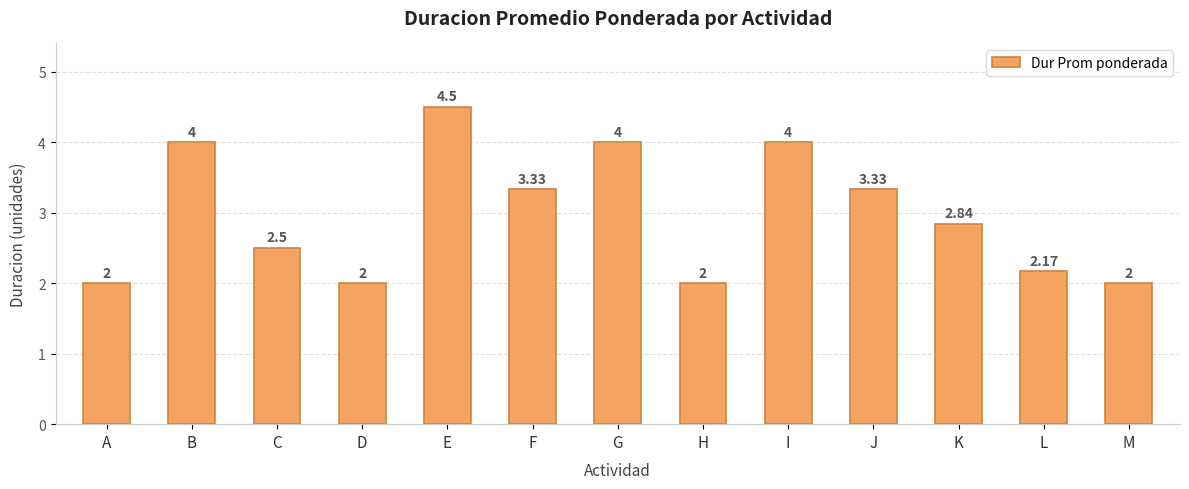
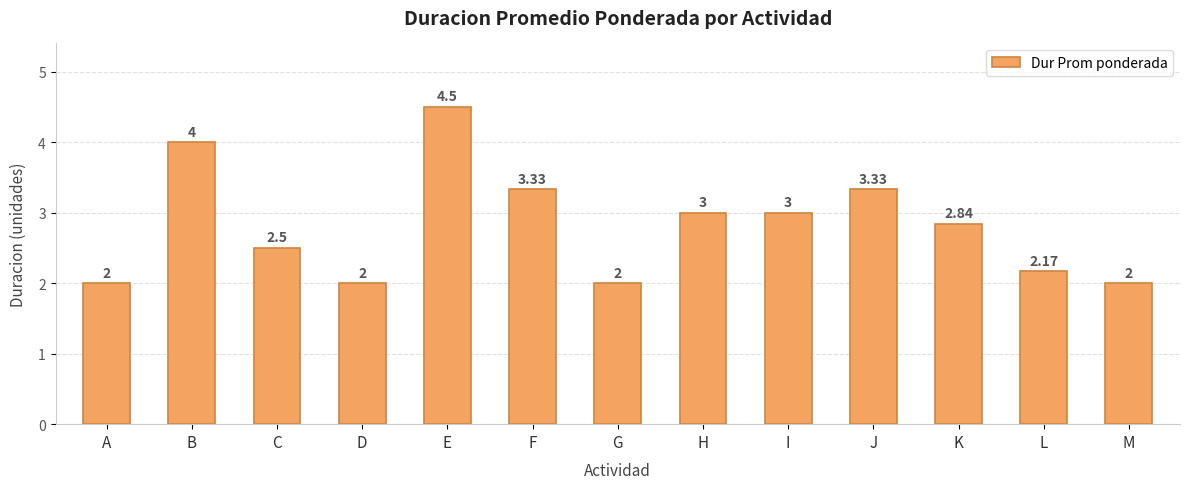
G: 4 -> 2
H: 2 -> 3
I: 4 -> 3
